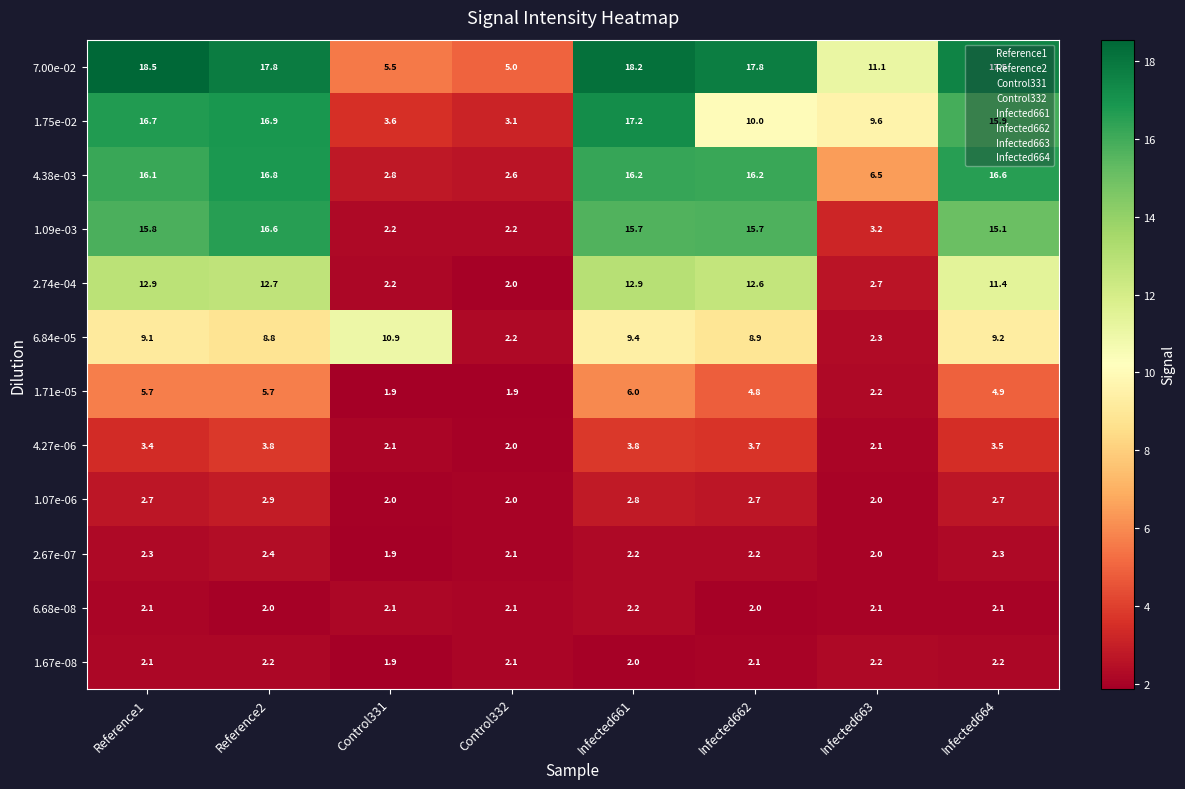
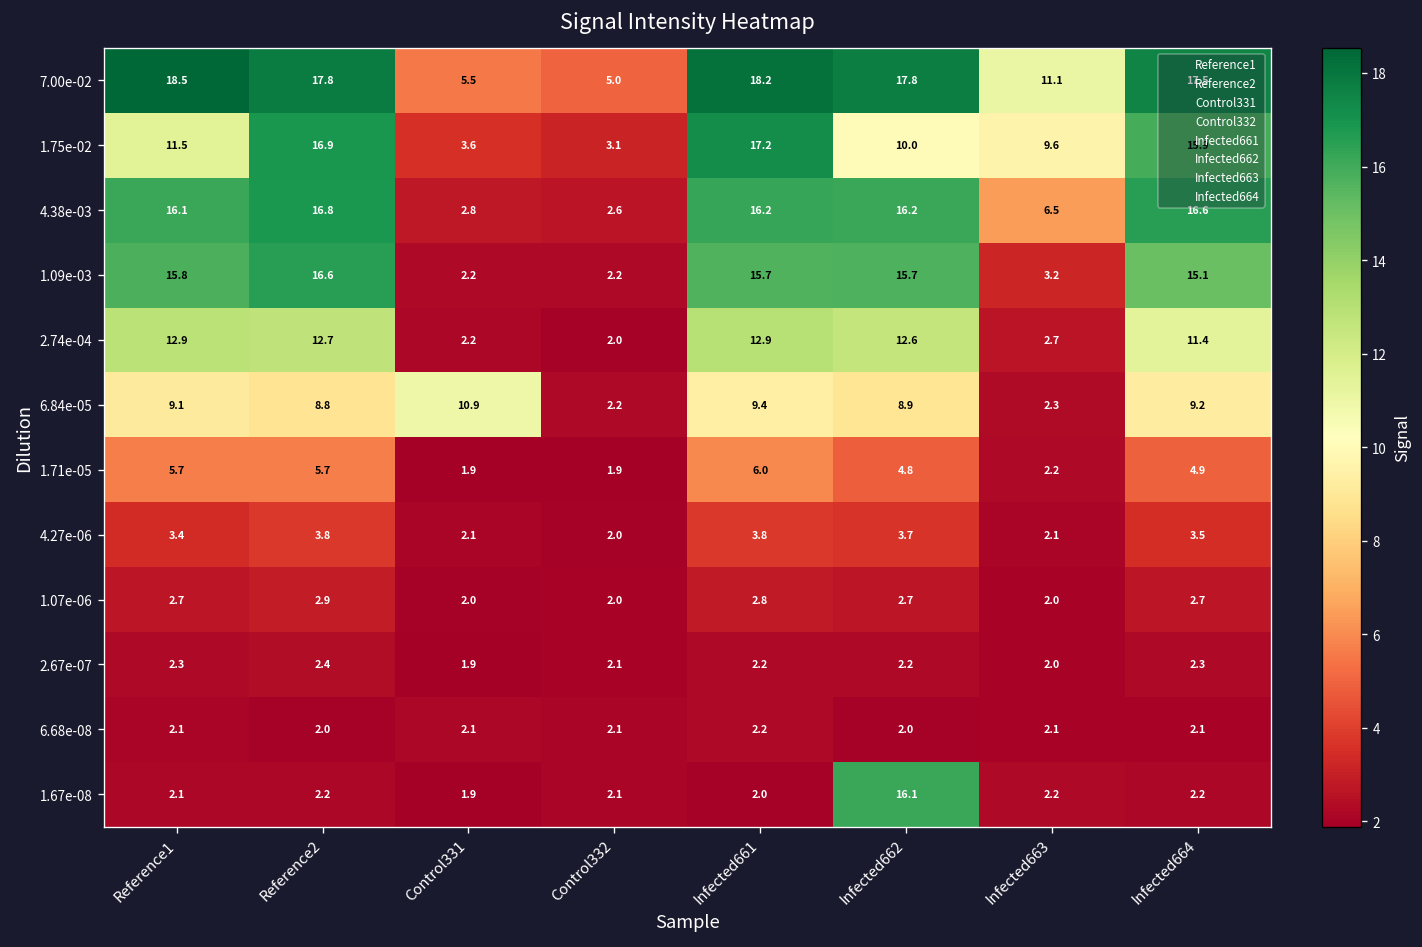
1.75e-02, Reference1: 16.7 -> 11.5
1.67e-08, Infected662: 2.1 -> 16.1
